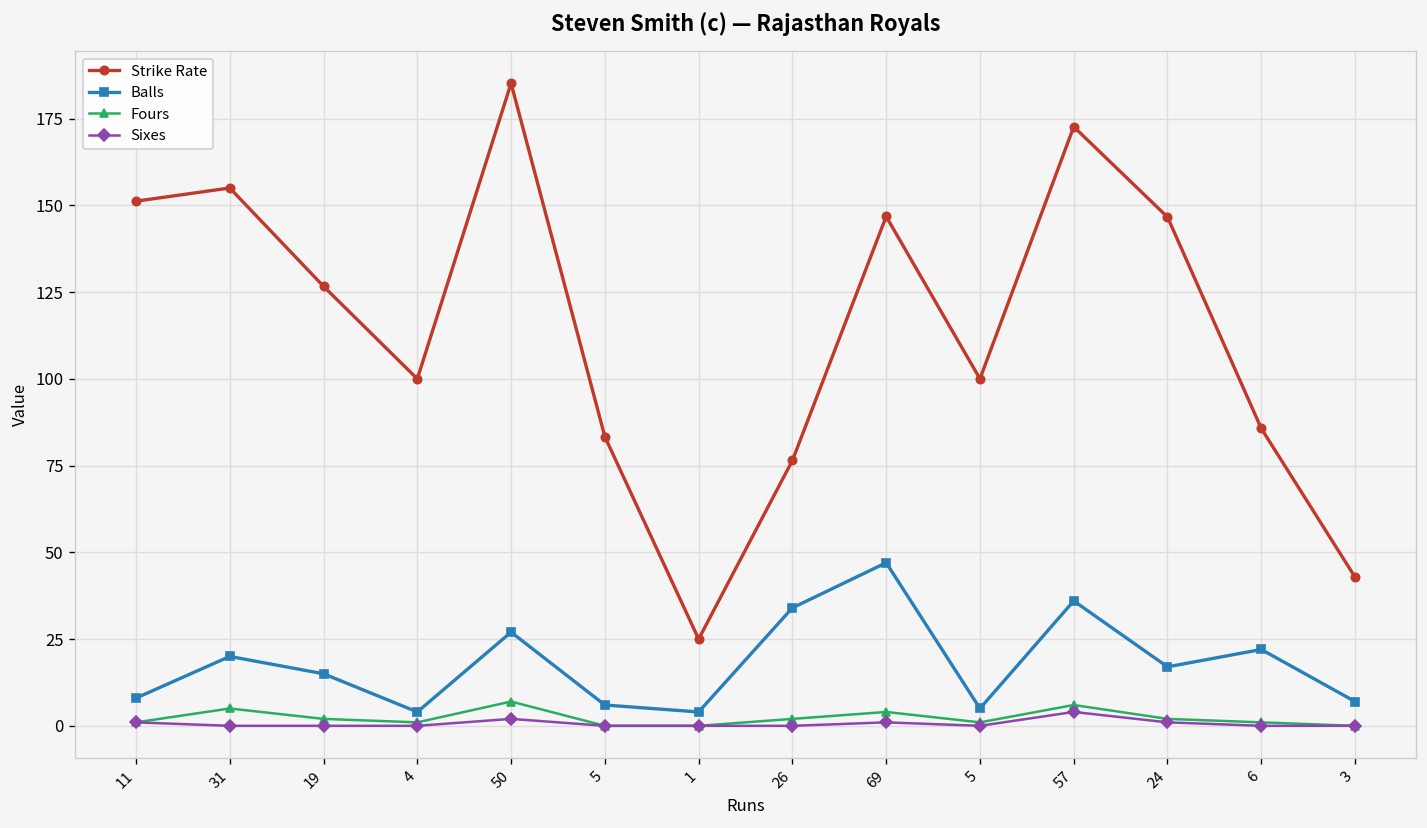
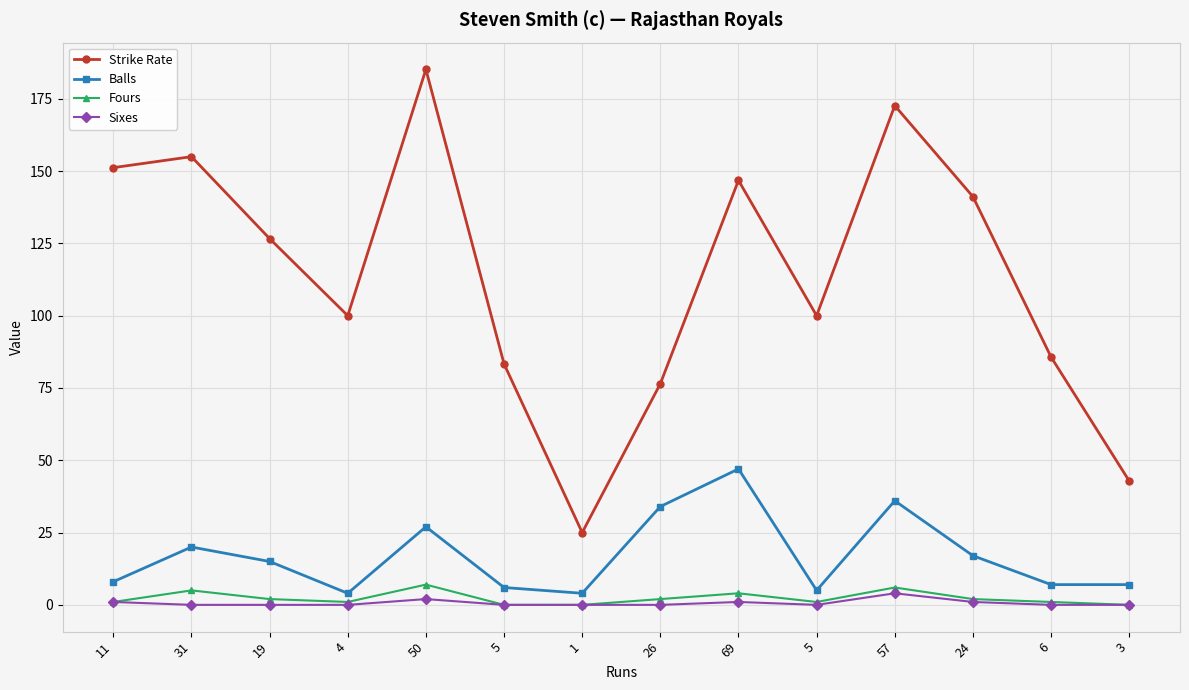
Strike Rate, 24: 147 -> 141
Balls, 6: 22 -> 7
